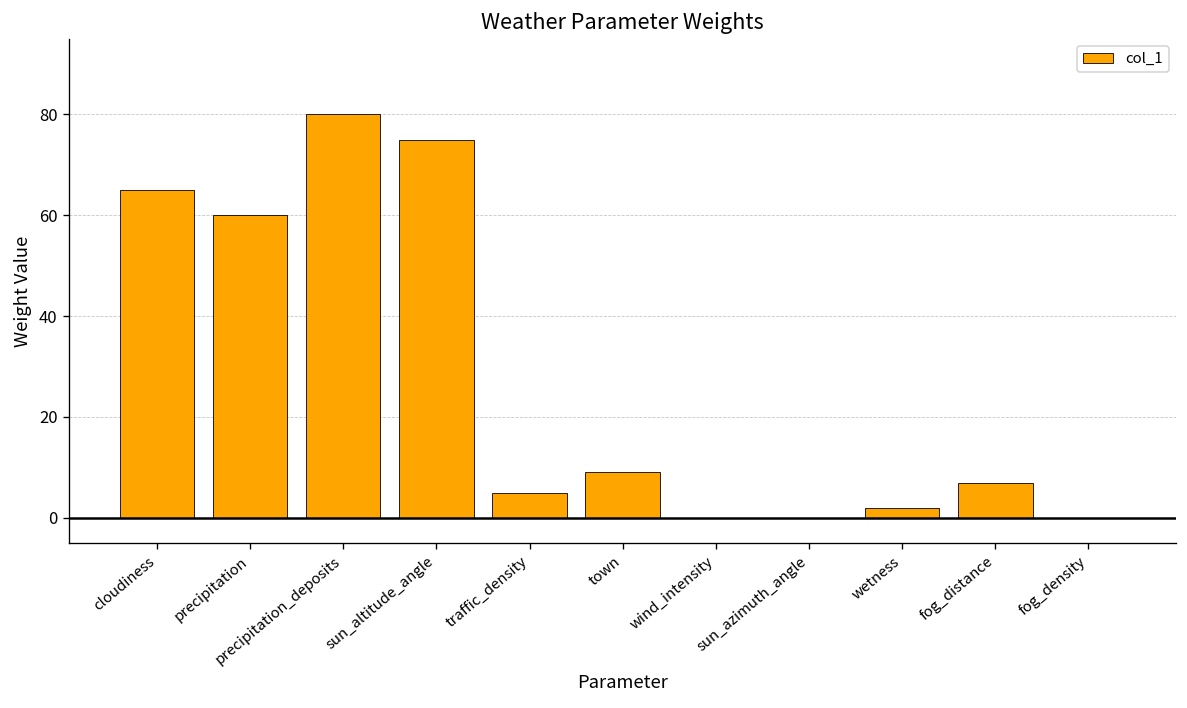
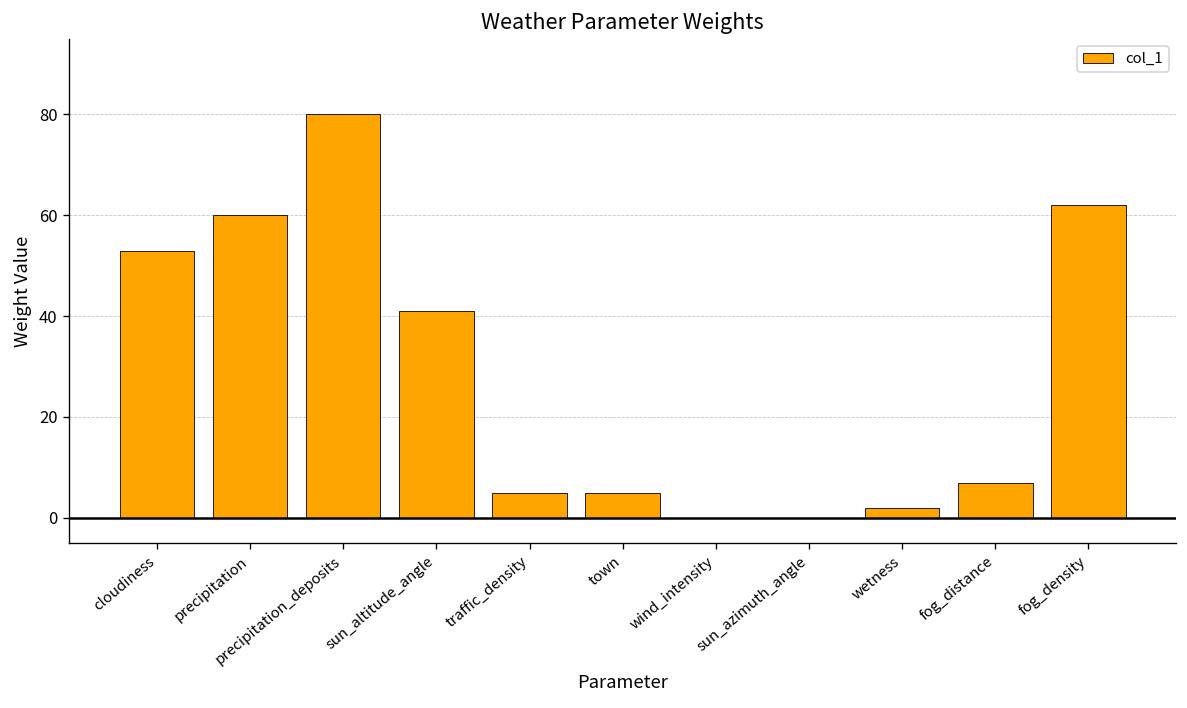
cloudiness: 65 -> 53
sun_altitude_angle: 75 -> 41
town: 9 -> 5
fog_density: 0 -> 62
